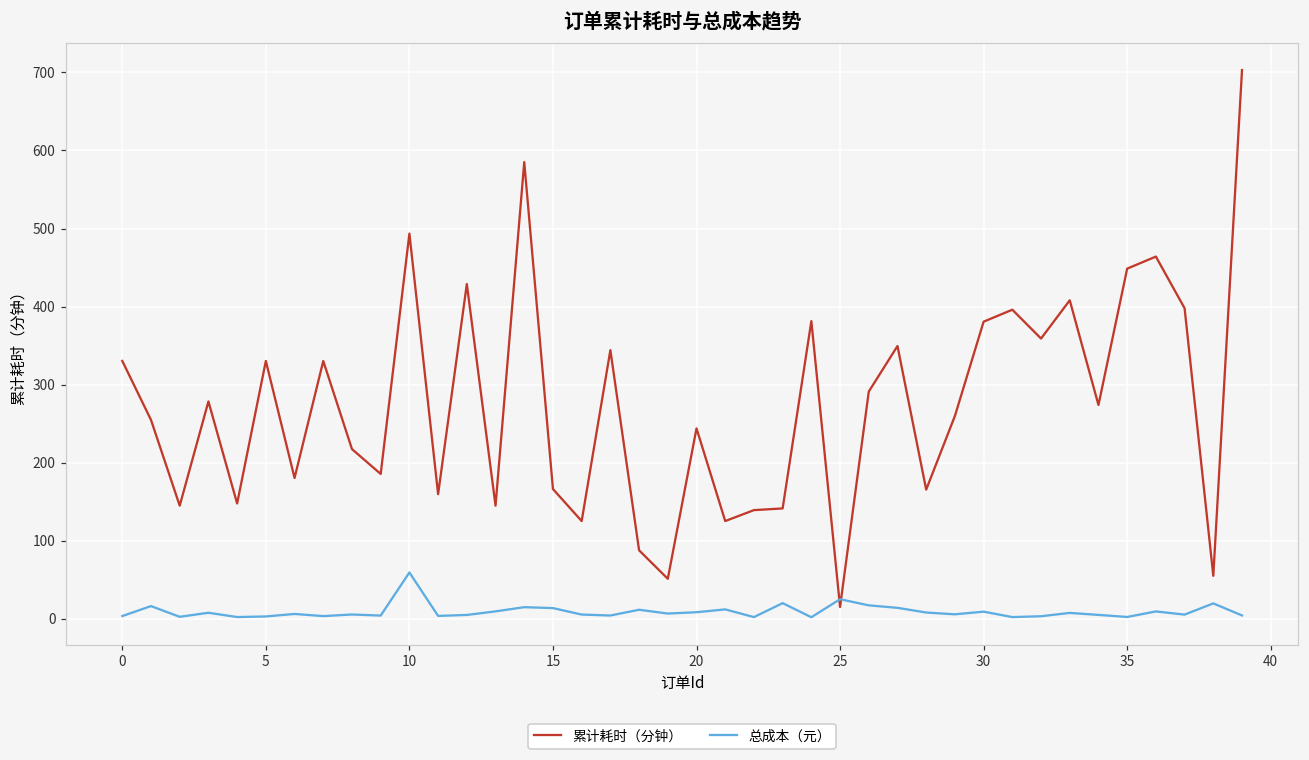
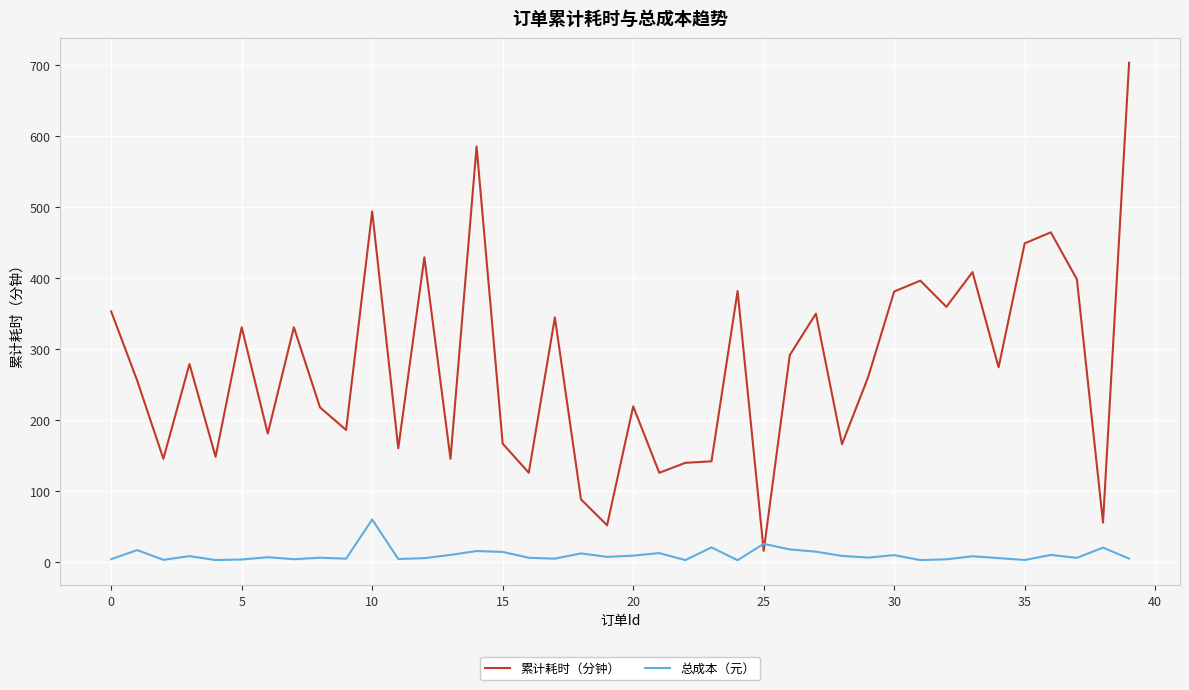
累计耗时（分钟）, 0: 330 -> 350
累计耗时（分钟）, 20: 240 -> 220
